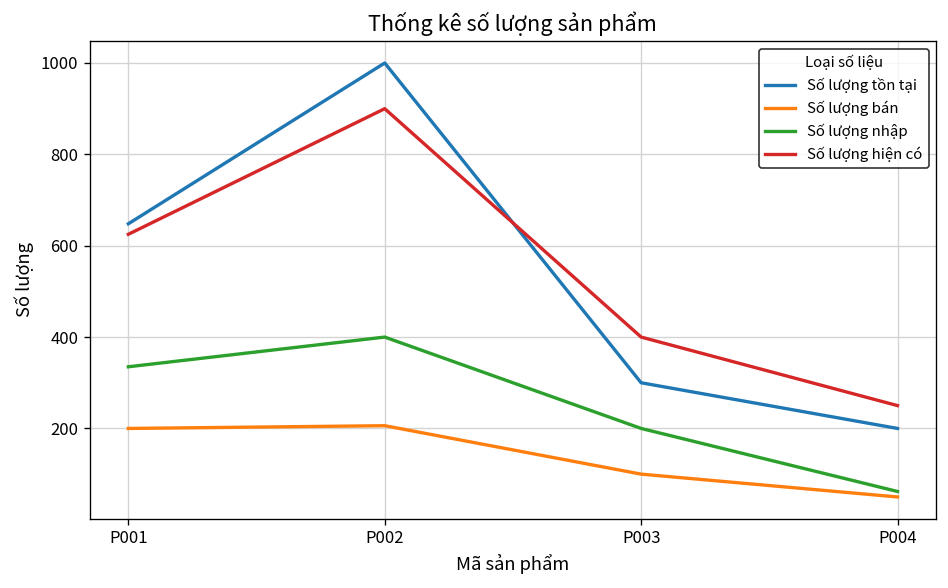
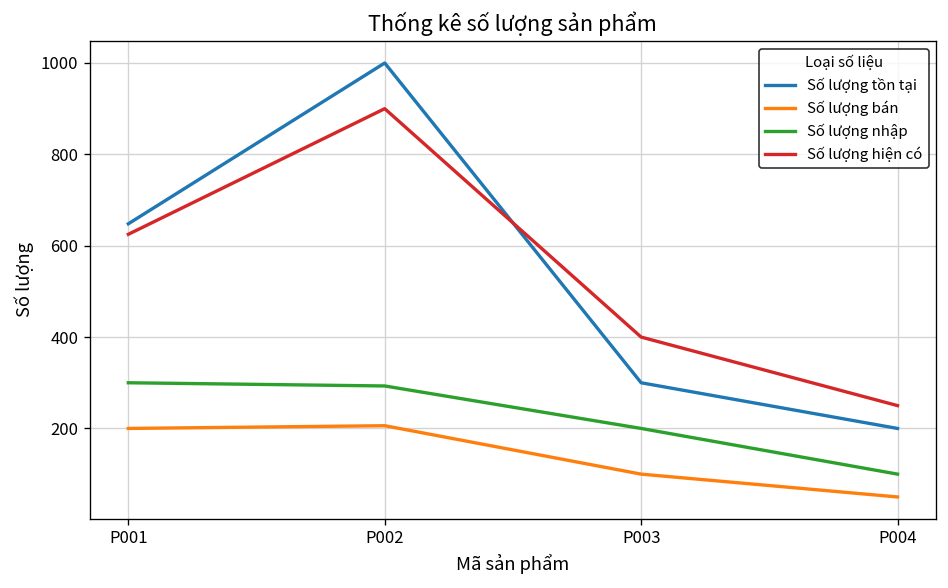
Số lượng nhập, P001: 340 -> 300
Số lượng nhập, P002: 400 -> 290
Số lượng nhập, P004: 60 -> 100
